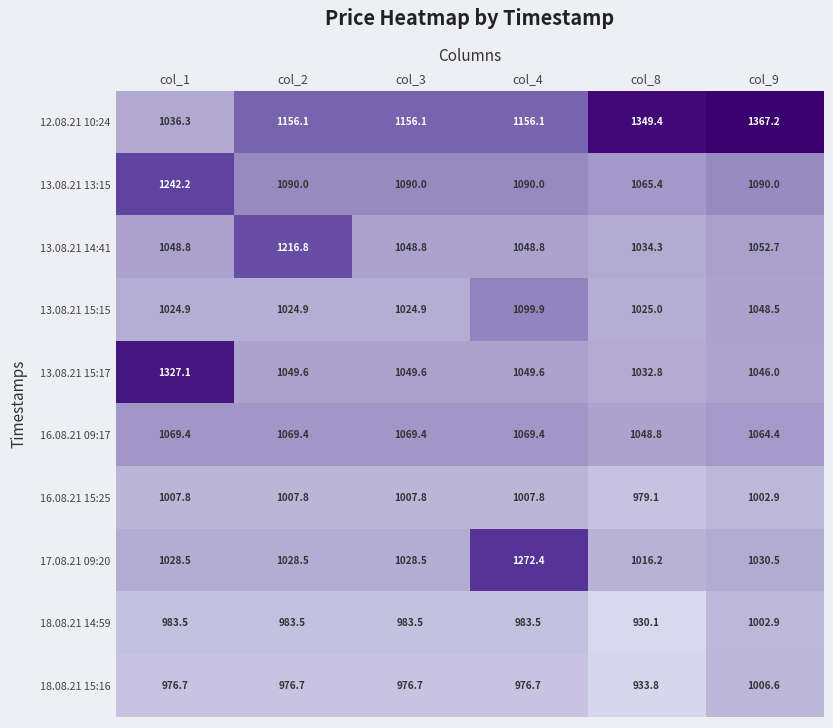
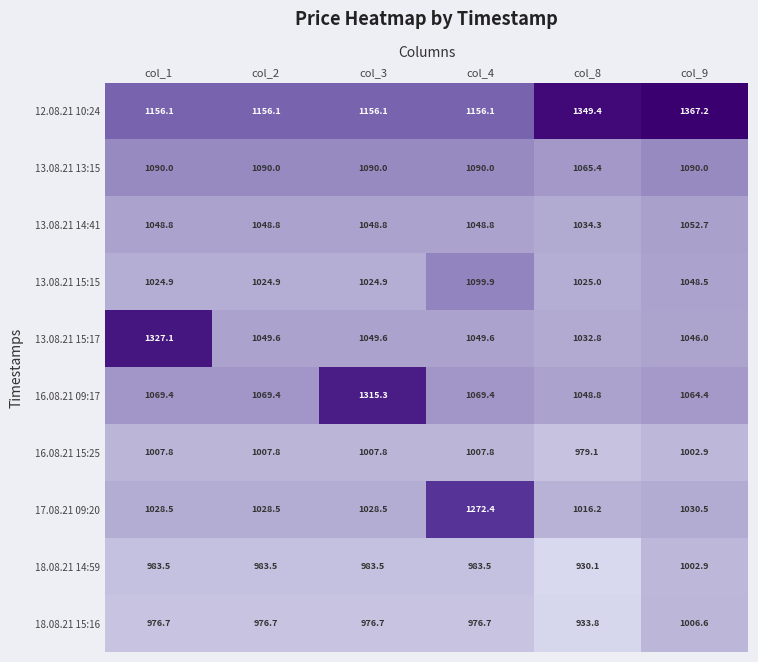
12.08.21 10:24, col_1: 1036.3 -> 1156.1
13.08.21 13:15, col_1: 1242.2 -> 1090.0
13.08.21 14:41, col_2: 1216.8 -> 1048.8
16.08.21 09:17, col_3: 1069.4 -> 1315.3
